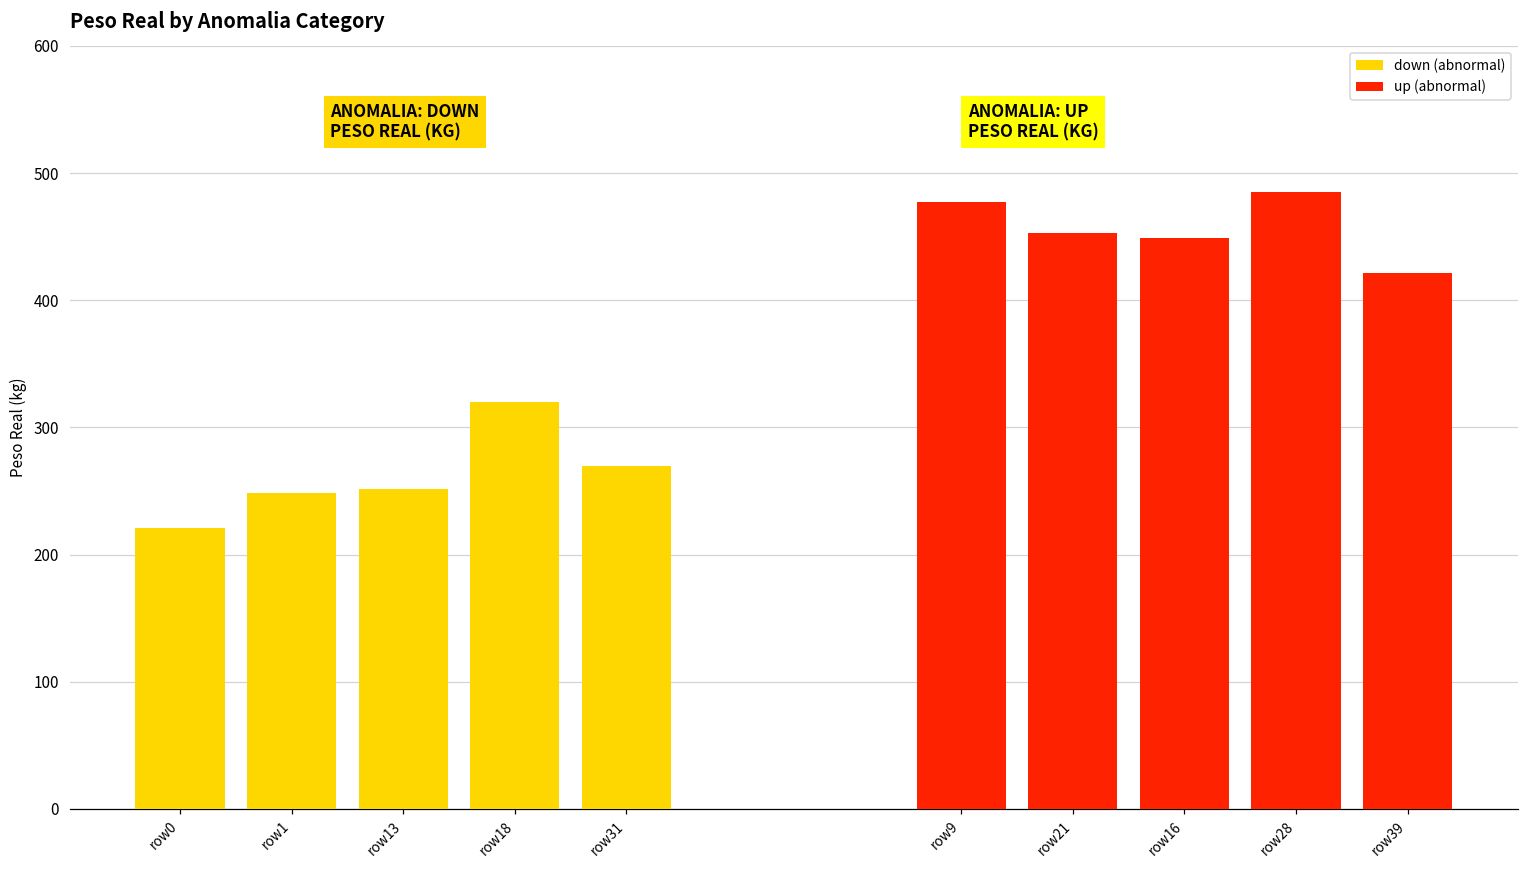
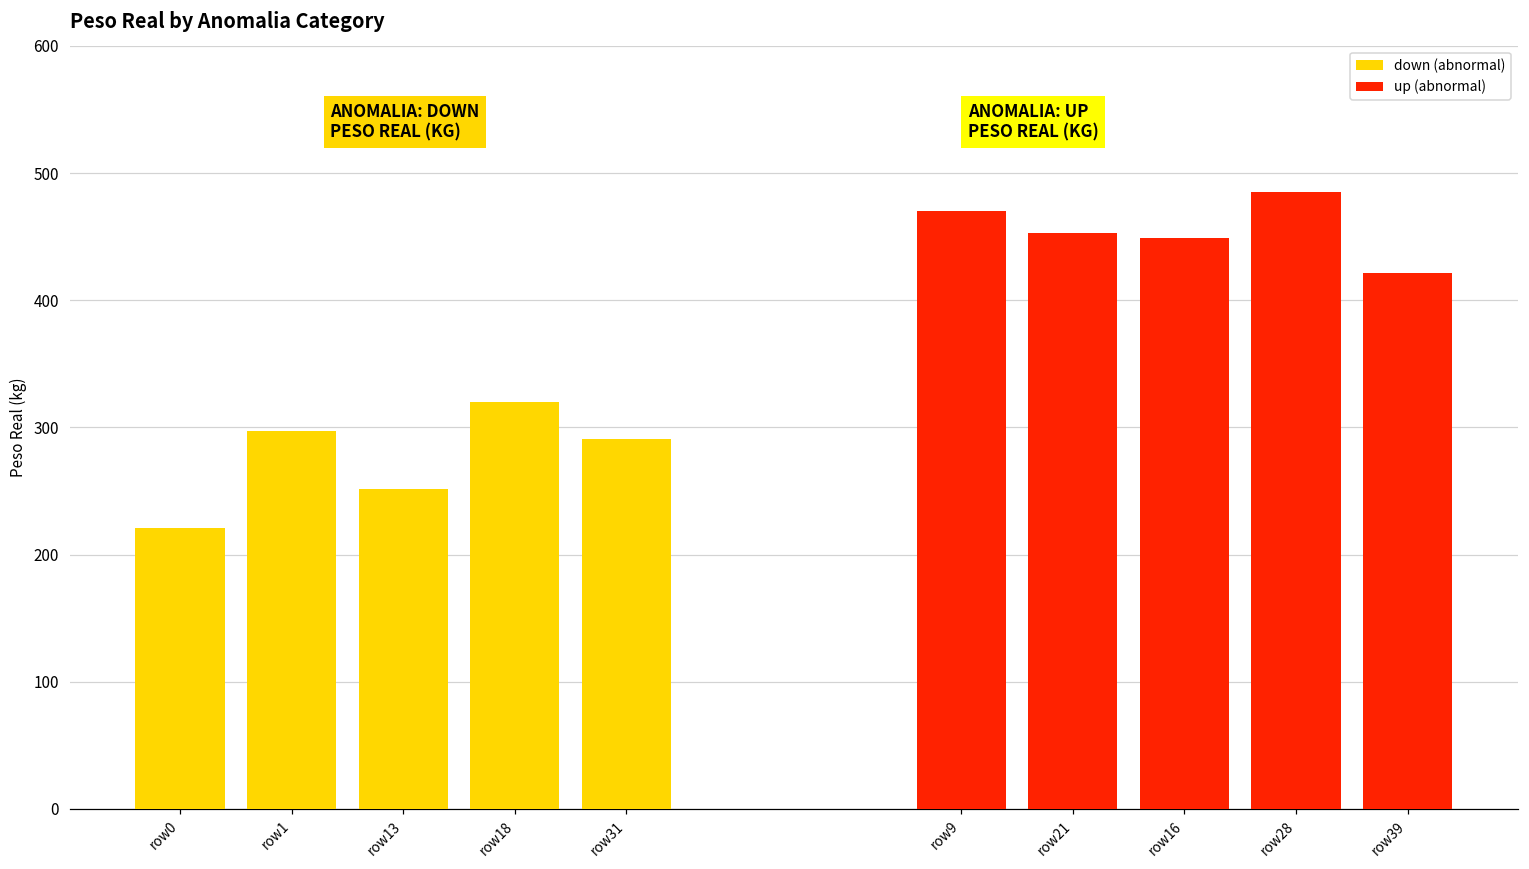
down (abnormal), row1: 248 -> 297
down (abnormal), row31: 270 -> 291
up (abnormal), row9: 477 -> 470
